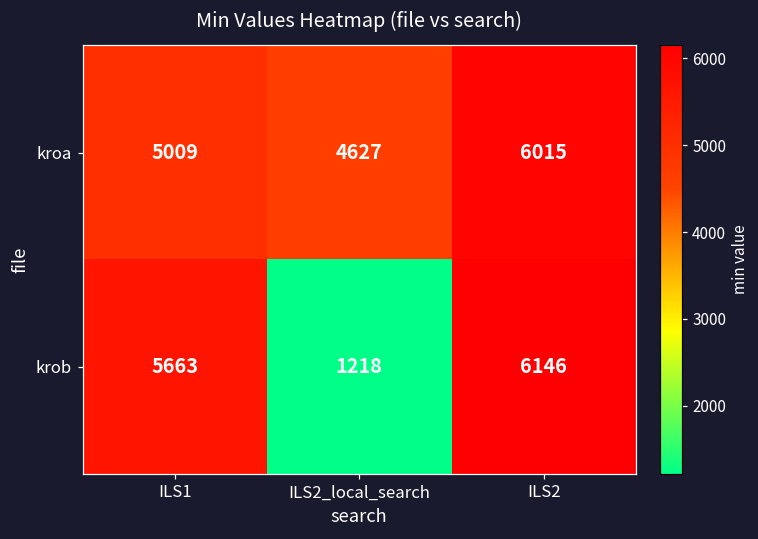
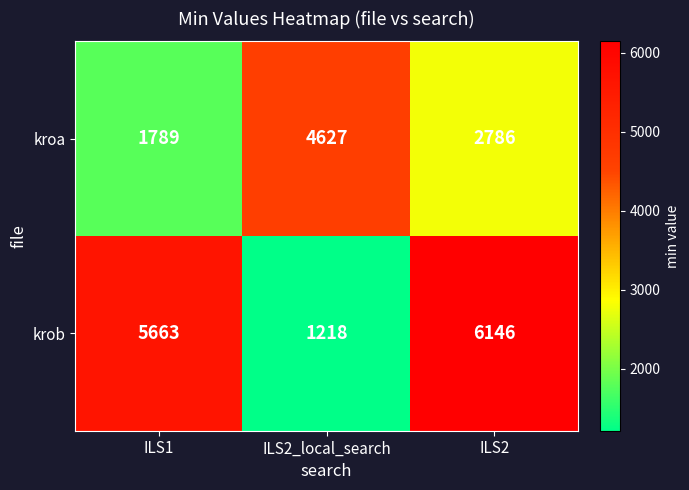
kroa, ILS1: 5009 -> 1789
kroa, ILS2: 6015 -> 2786
